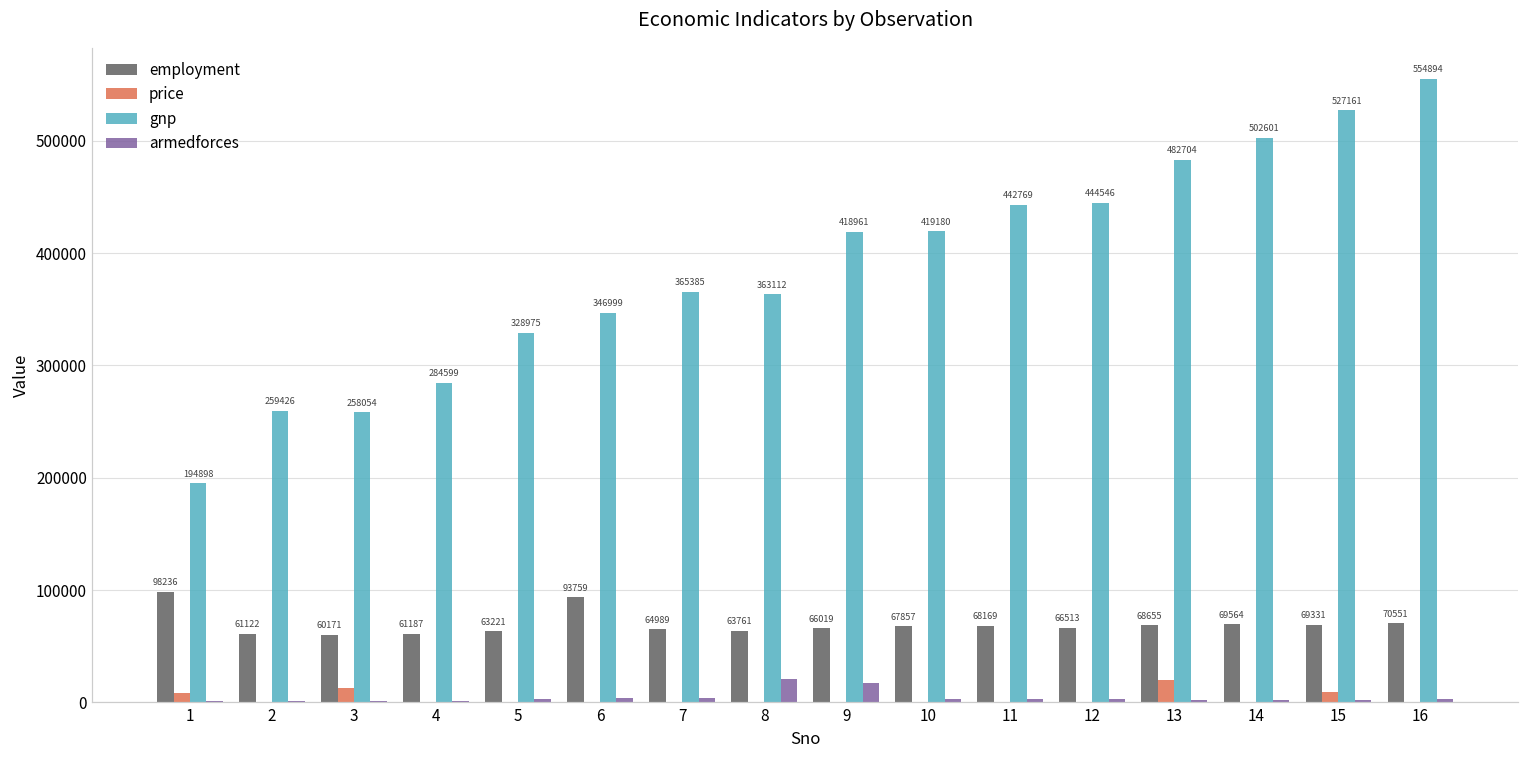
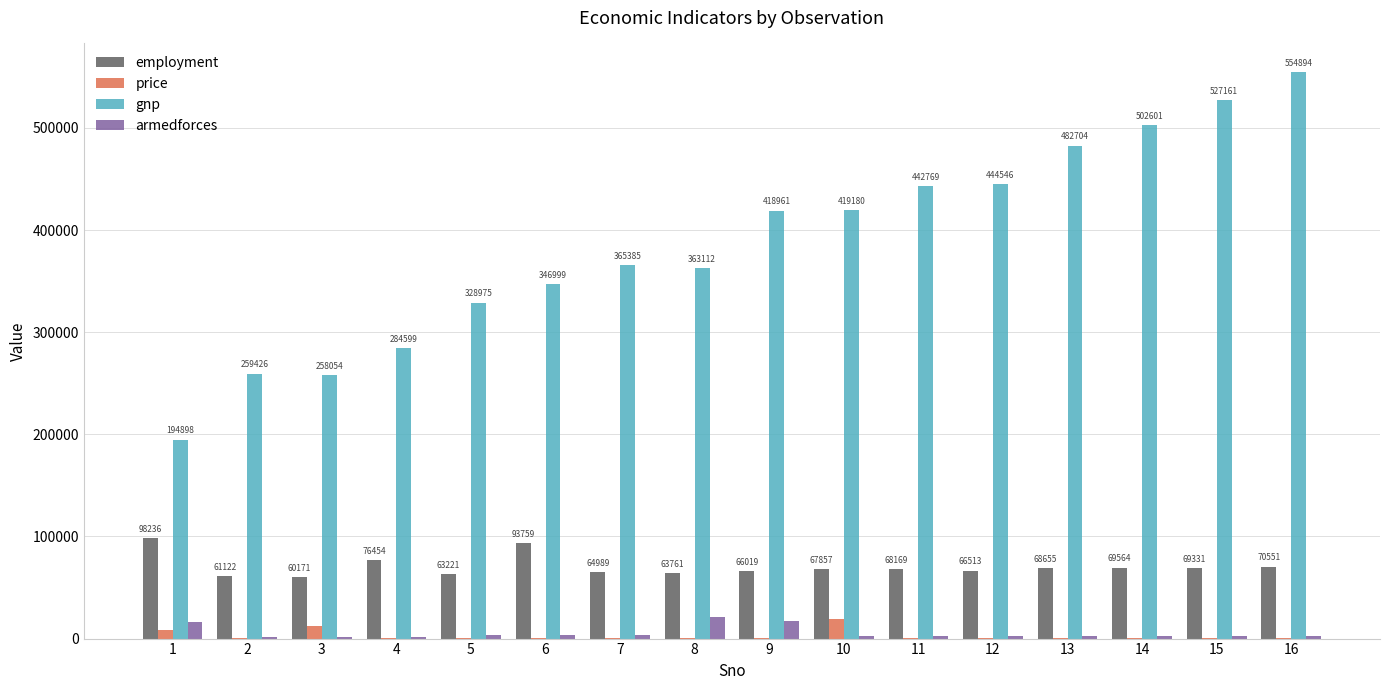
armedforces, 1: 2000 -> 16000
employment, 4: 61187 -> 76454
price, 10: 0 -> 20000
price, 13: 20000 -> 0
price, 15: 10000 -> 0
